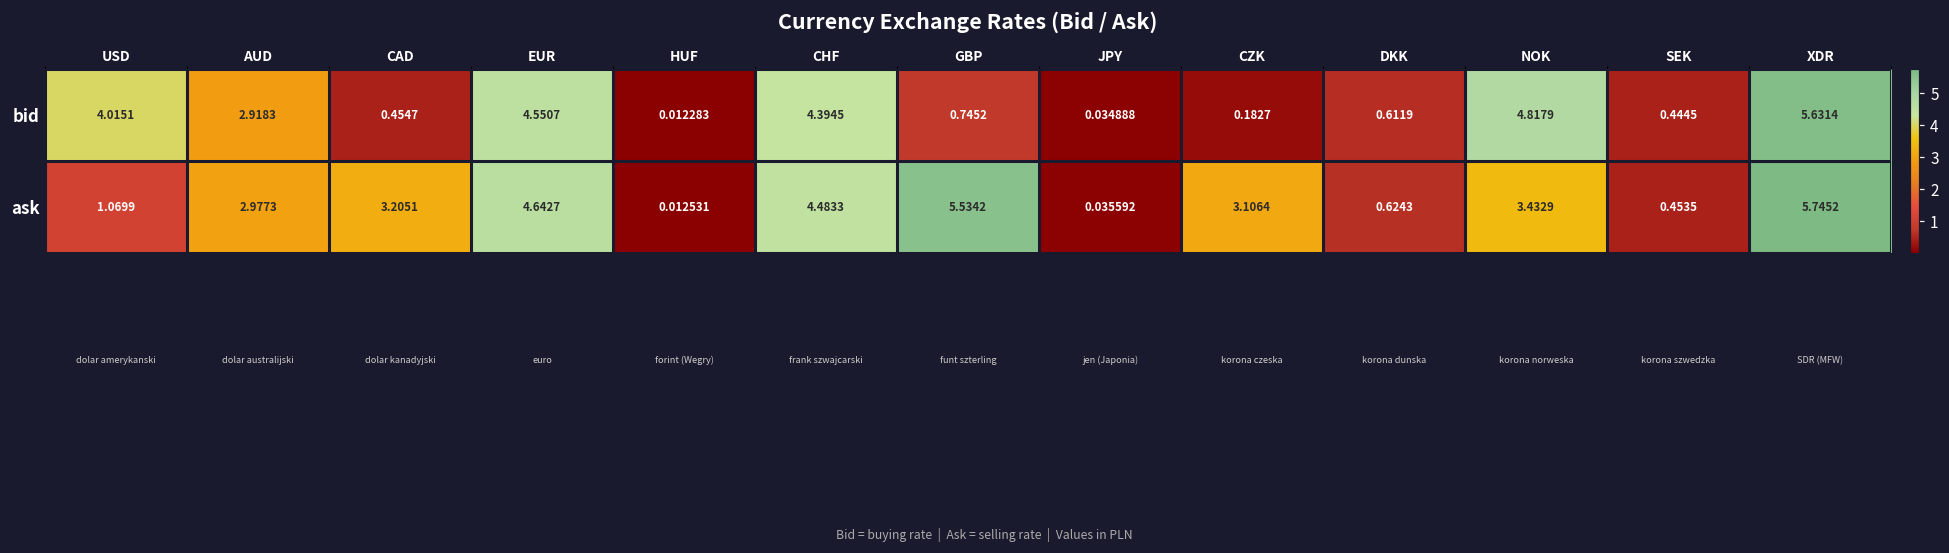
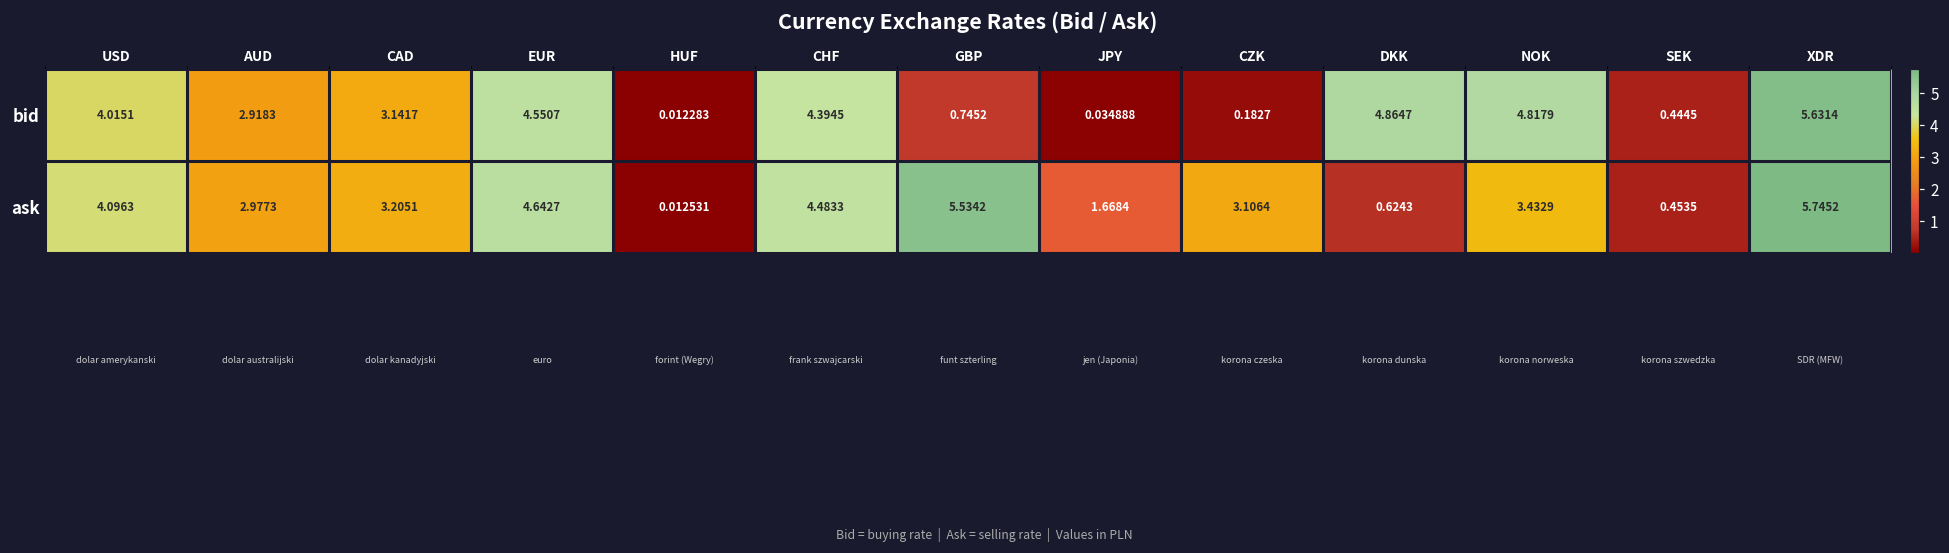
bid, CAD: 0.4547 -> 3.1417
bid, DKK: 0.6119 -> 4.8647
ask, USD: 1.0699 -> 4.0963
ask, JPY: 0.035592 -> 1.6684
